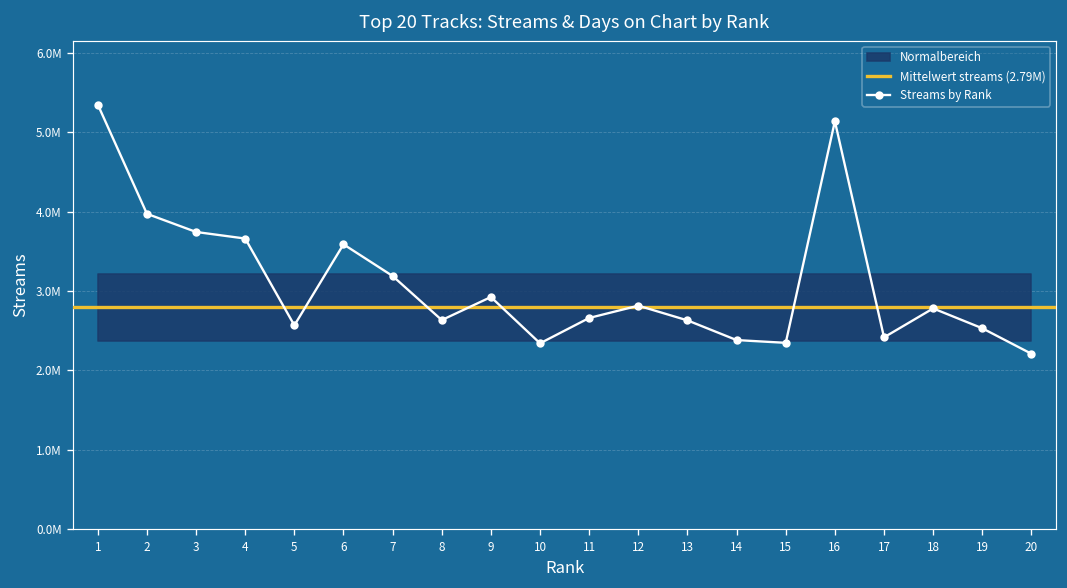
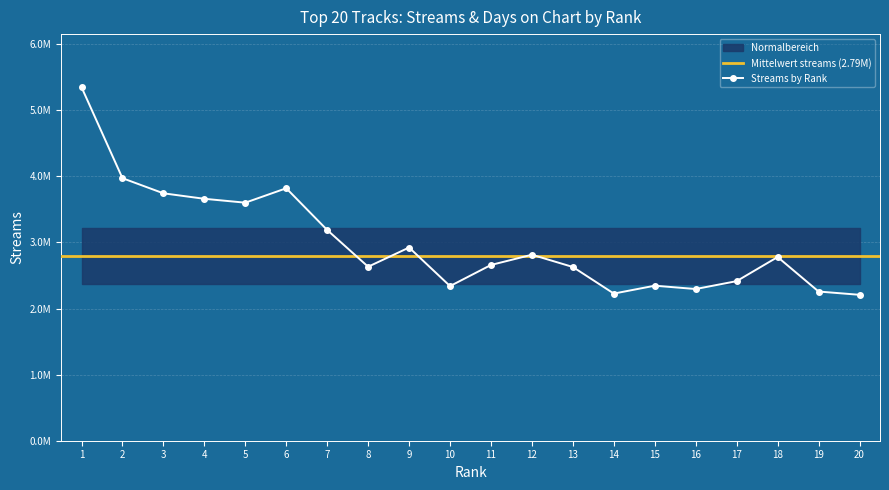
Streams by Rank, 5: 2600000 -> 3600000
Streams by Rank, 6: 3600000 -> 3800000
Streams by Rank, 14: 2400000 -> 2200000
Streams by Rank, 16: 5100000 -> 2300000
Streams by Rank, 19: 2500000 -> 2300000
